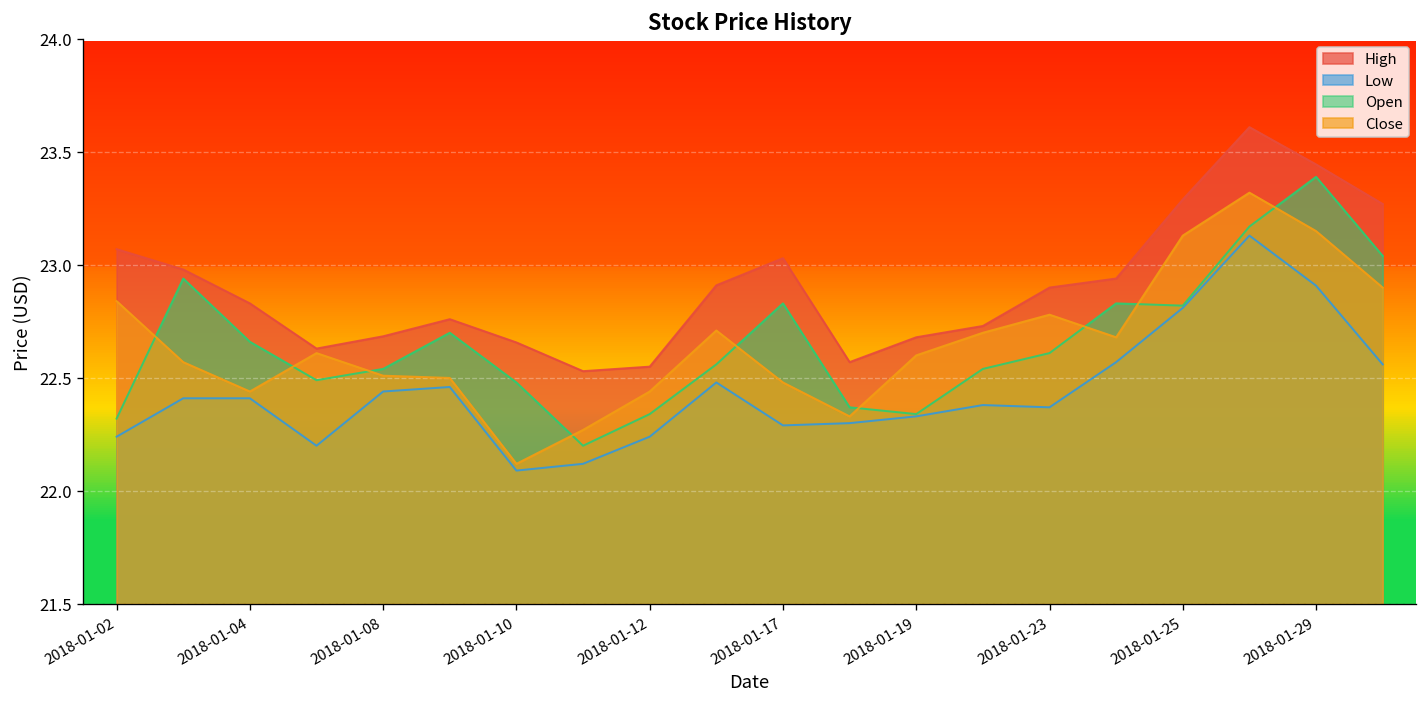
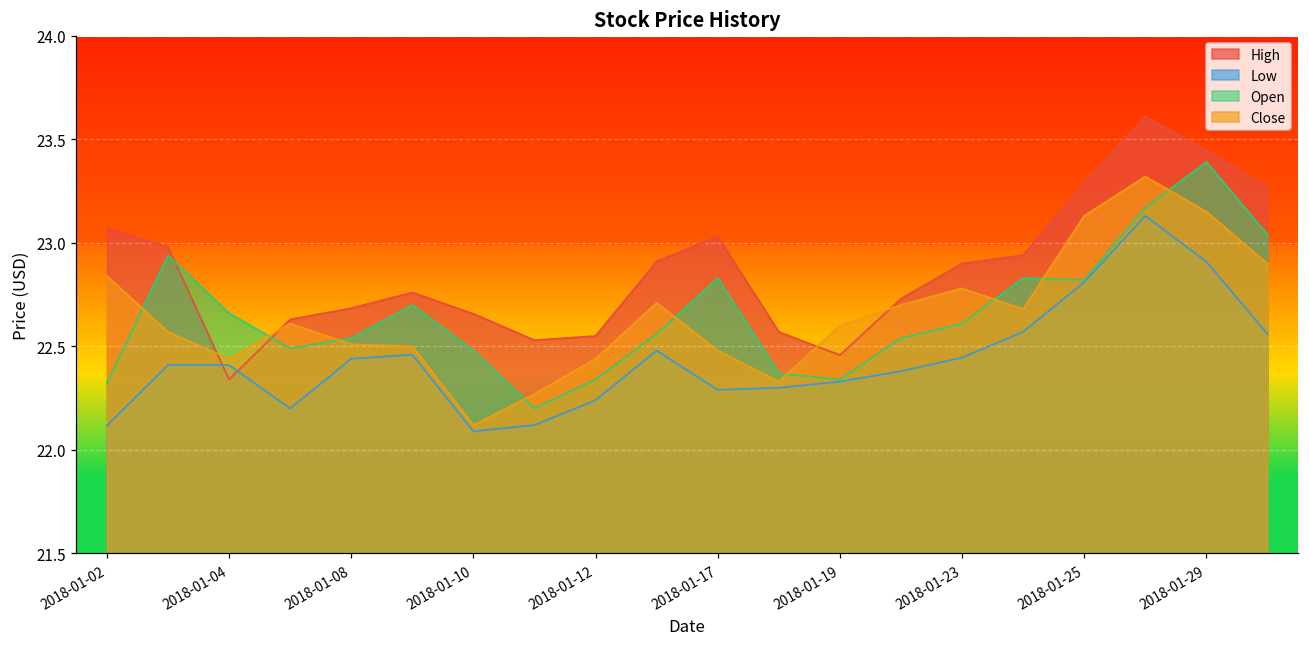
Low, 2018-01-02: 22.24 -> 22.12
High, 2018-01-04: 22.83 -> 22.34
High, 2018-01-19: 22.68 -> 22.46
Low, 2018-01-23: 22.37 -> 22.45
